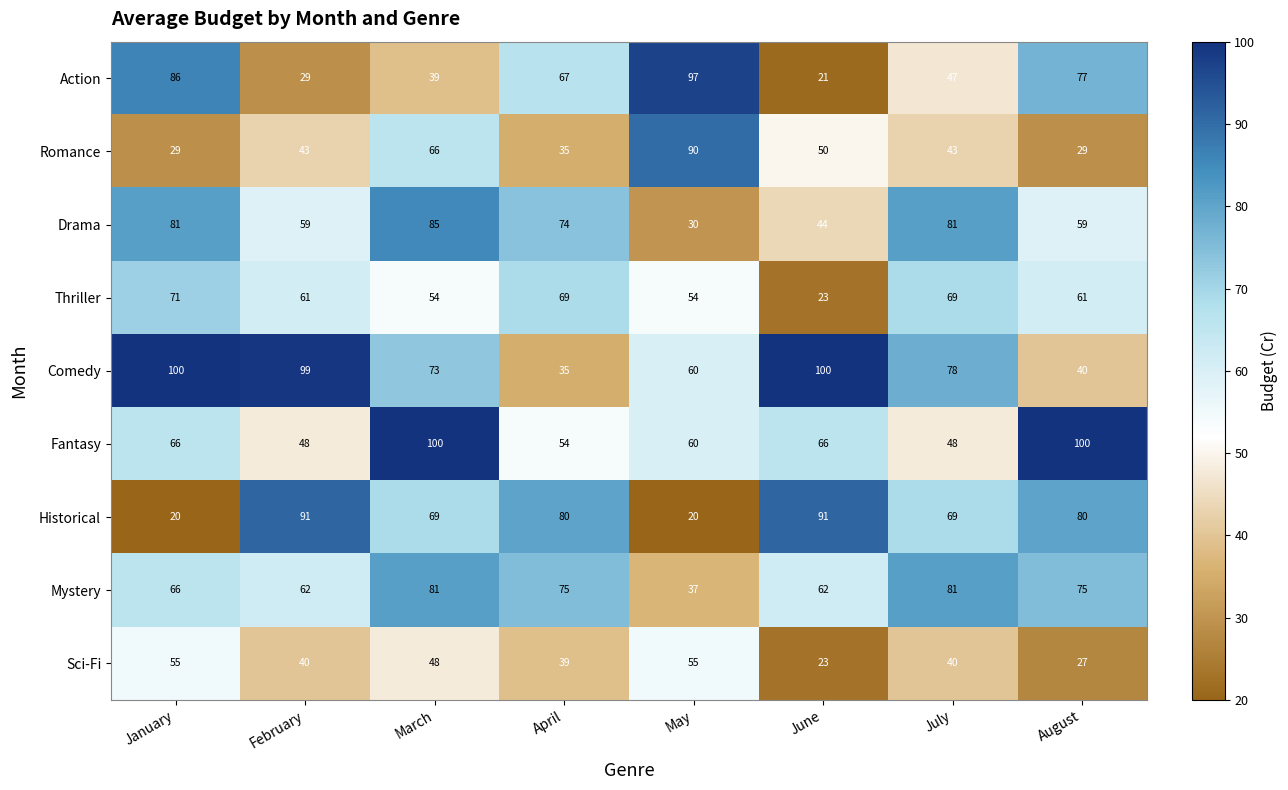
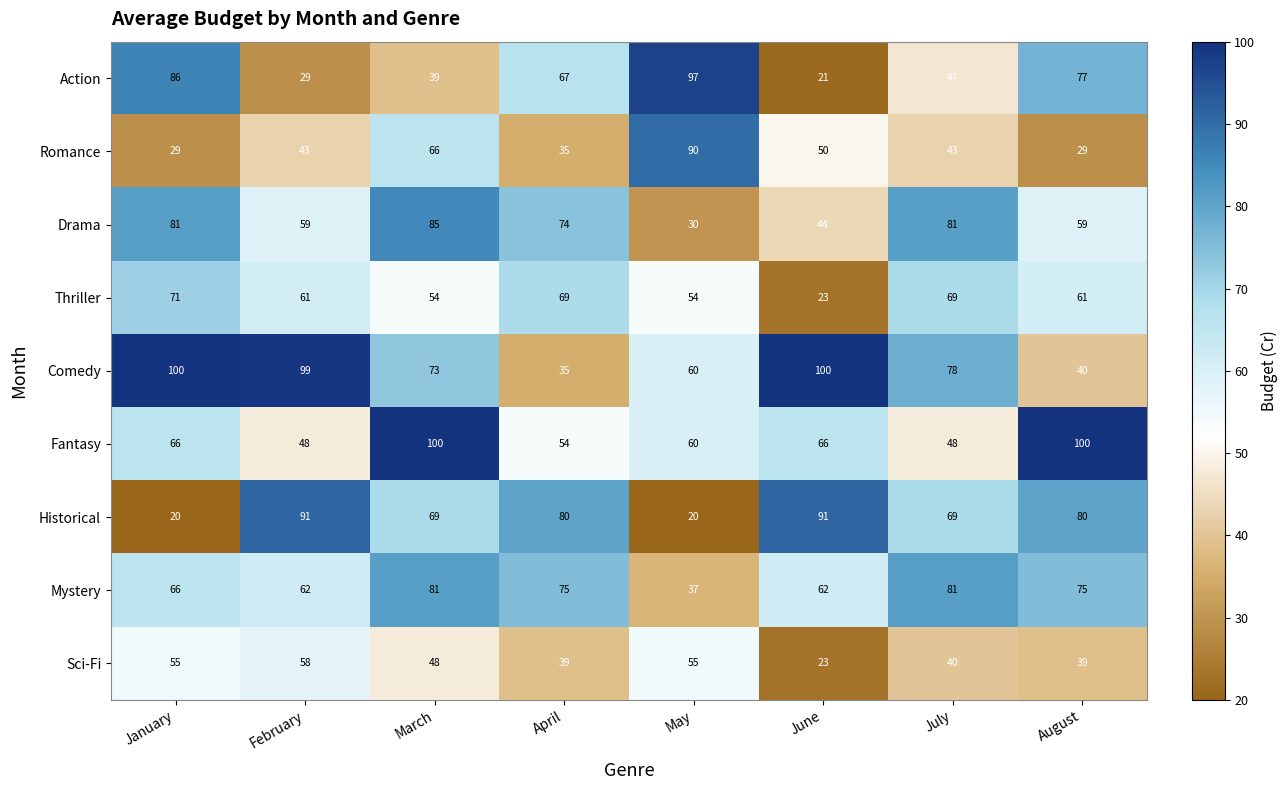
Sci-Fi, February: 40 -> 58
Sci-Fi, August: 27 -> 39
